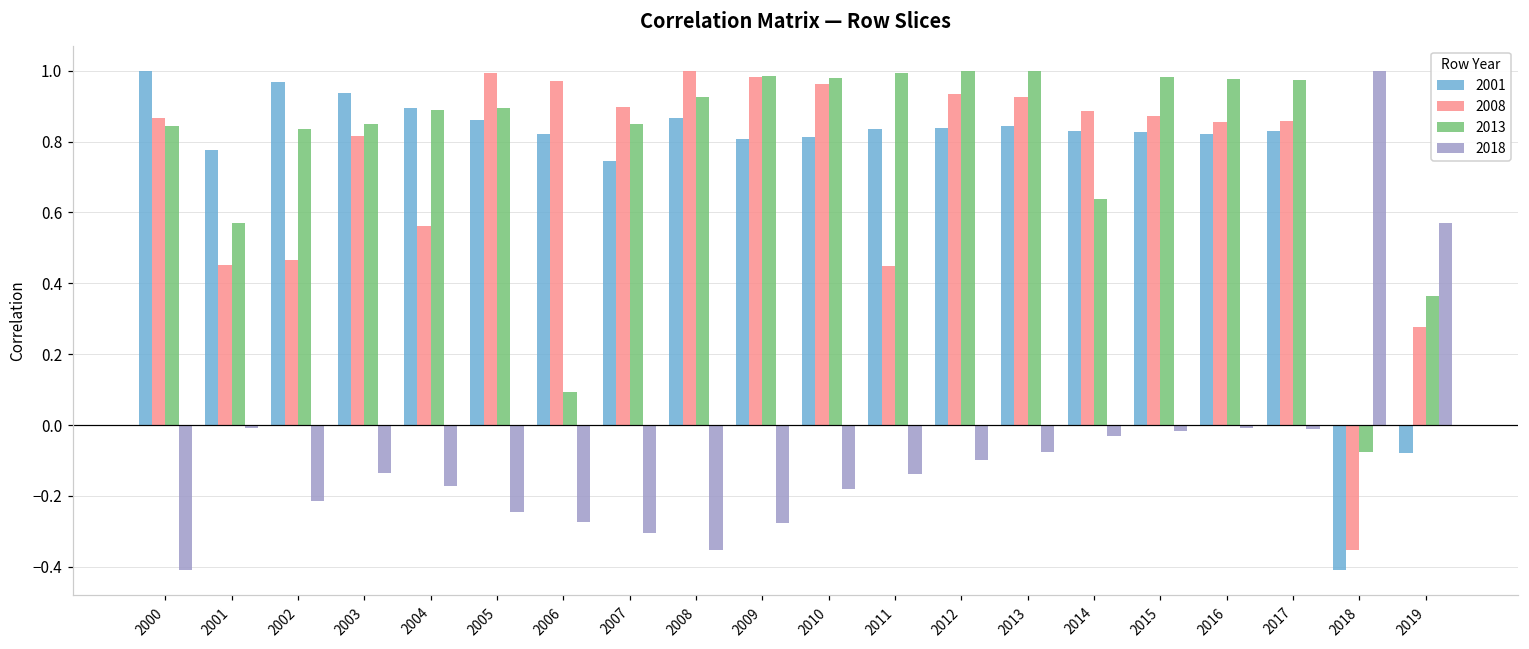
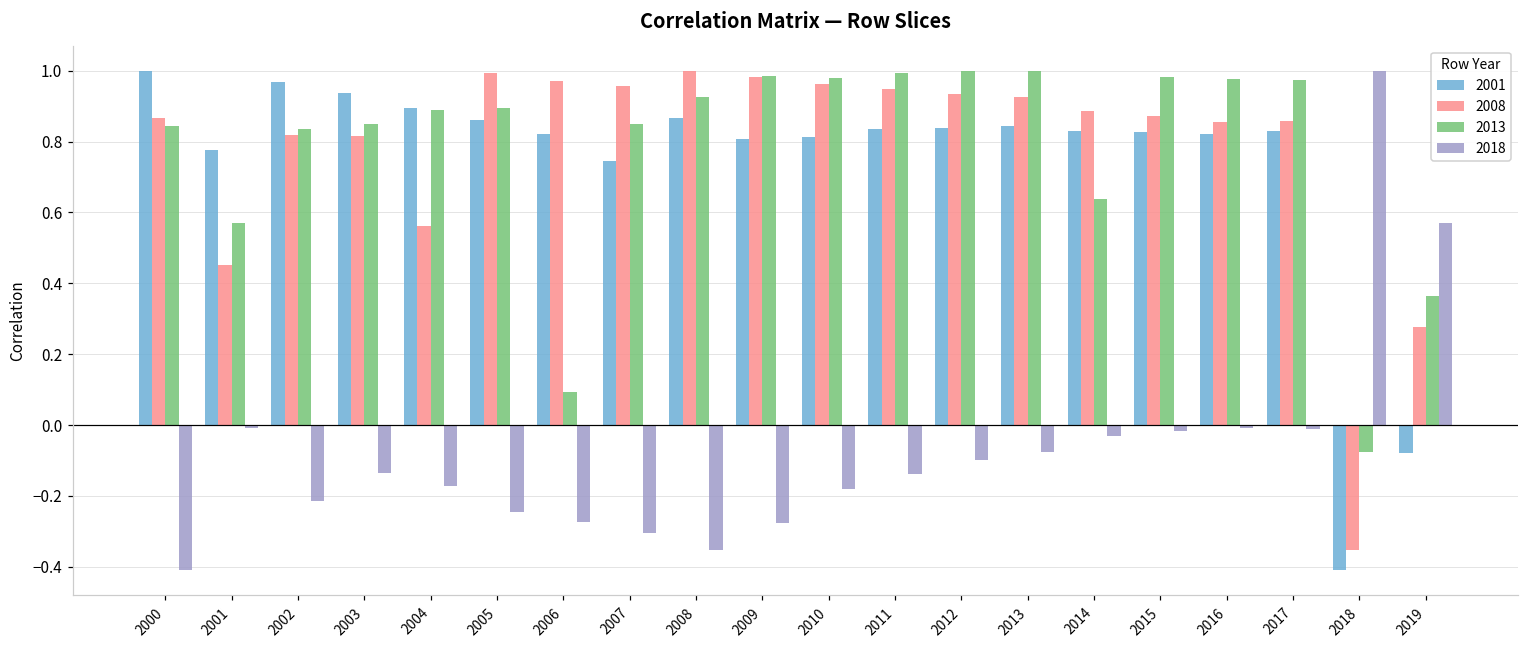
2008, 2002: 0.47 -> 0.82
2008, 2007: 0.90 -> 0.96
2008, 2011: 0.45 -> 0.95
